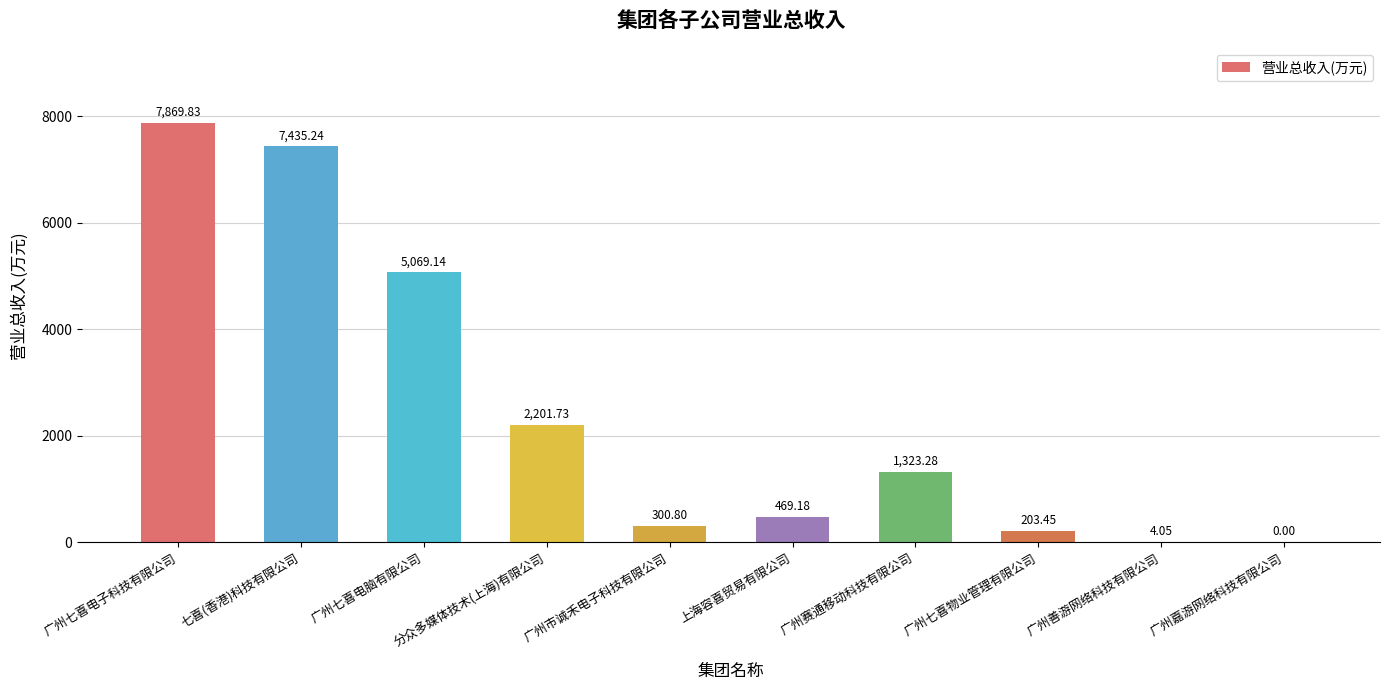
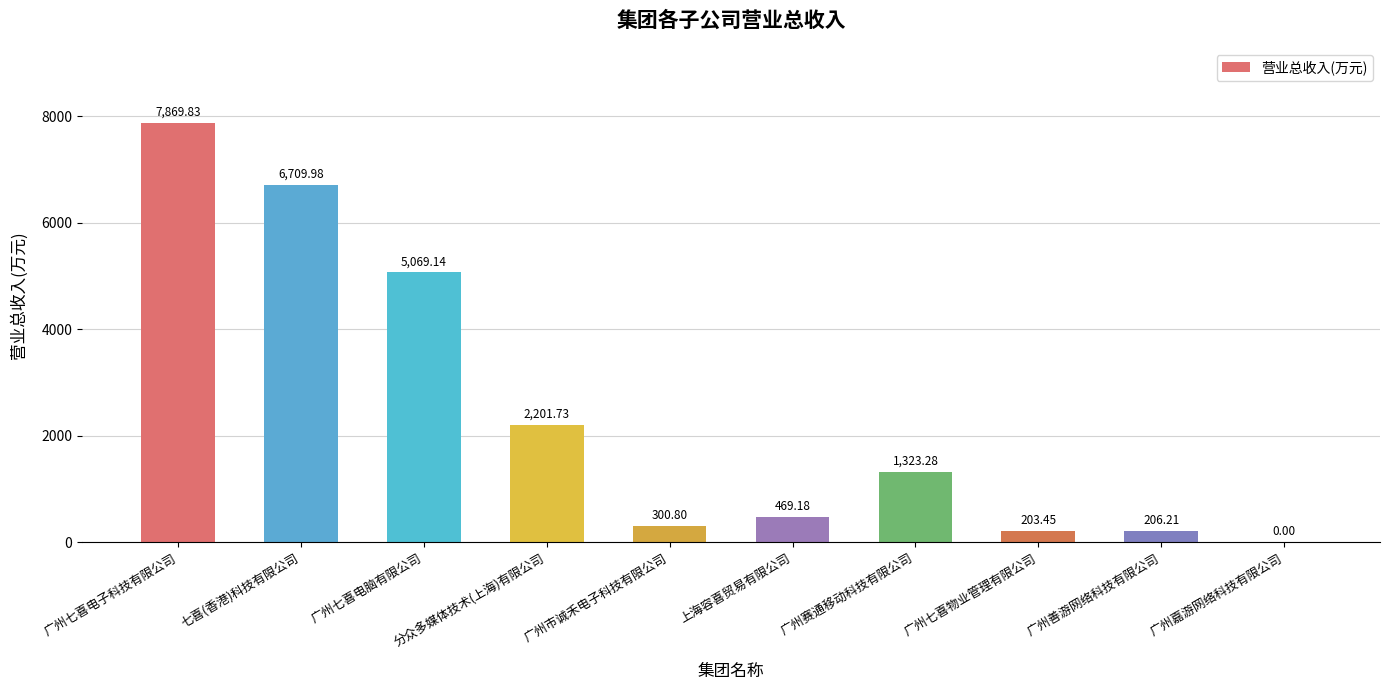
七喜(香港)科技有限公司: 7,435.24 -> 6,709.98
广州善游网络科技有限公司: 4.05 -> 206.21
